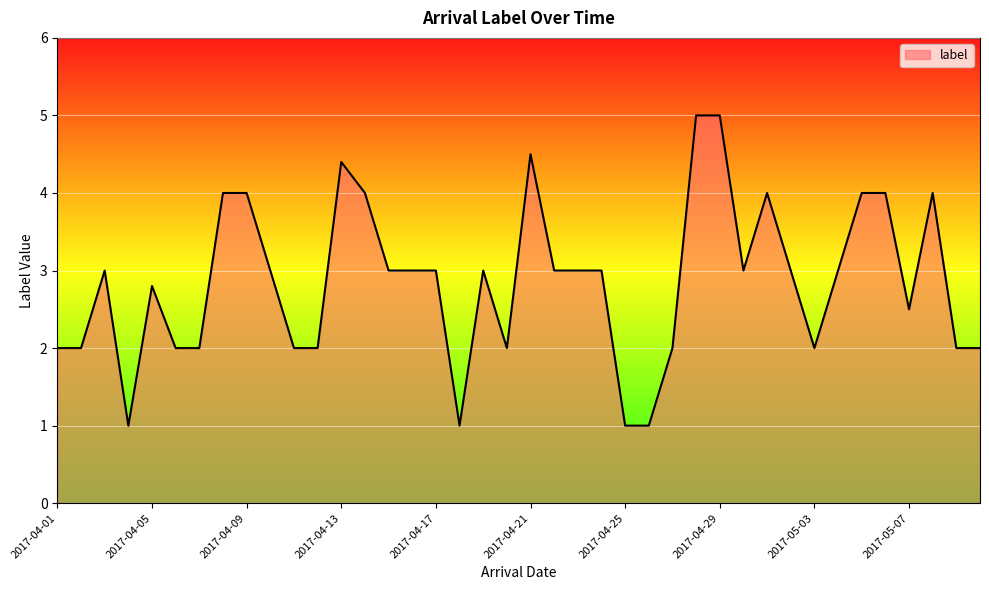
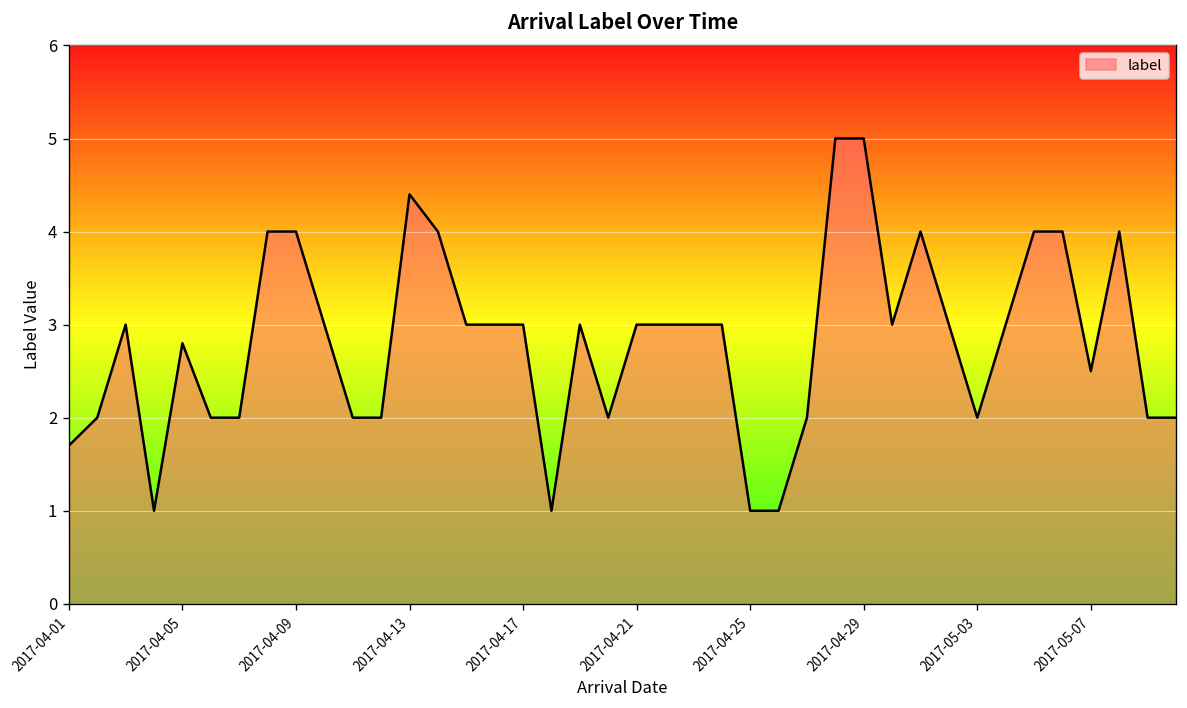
2017-04-01: 2.0 -> 1.7
2017-04-21: 4.5 -> 3.0
